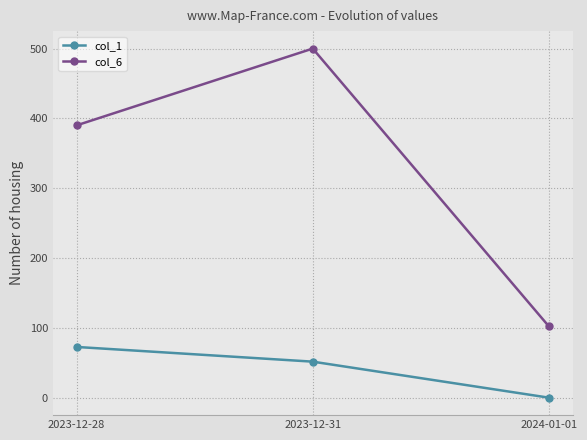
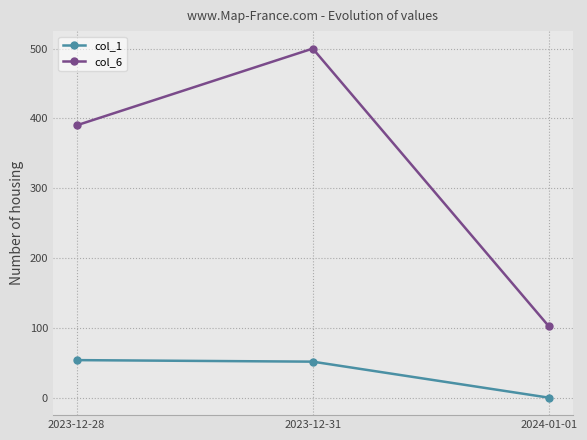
col_1, 2023-12-28: 70 -> 50
